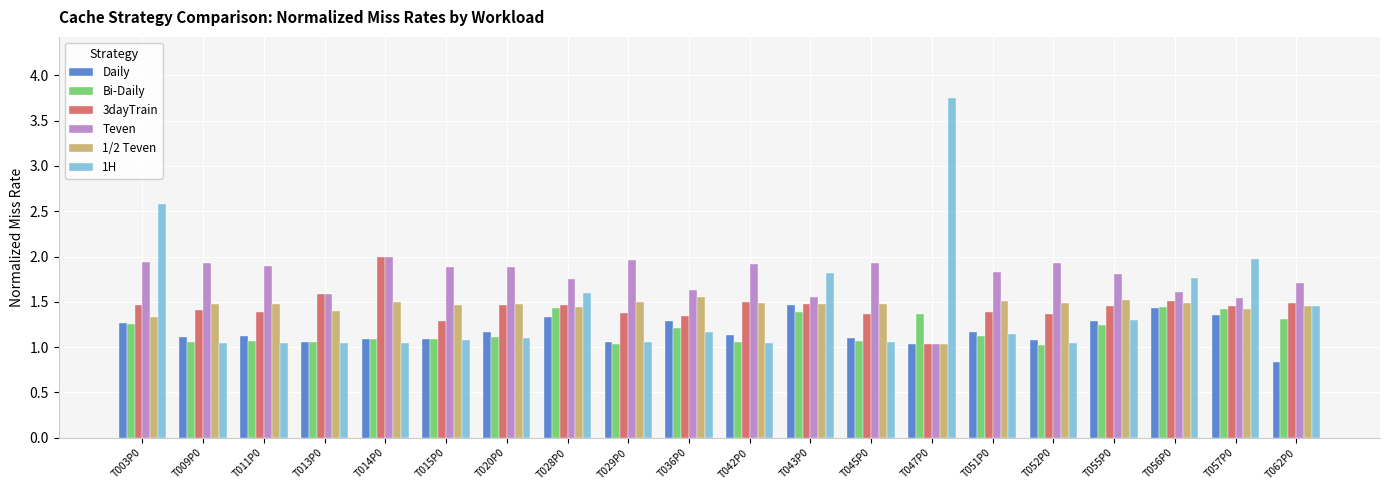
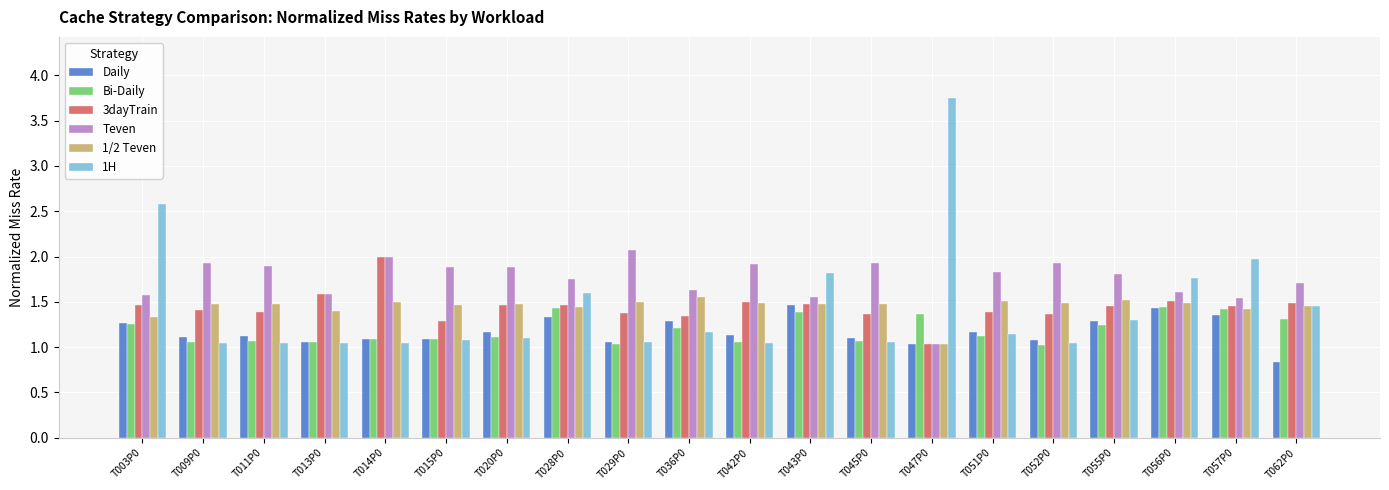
Teven, T003P0: 1.9 -> 1.6
Teven, T029P0: 2.0 -> 2.1
